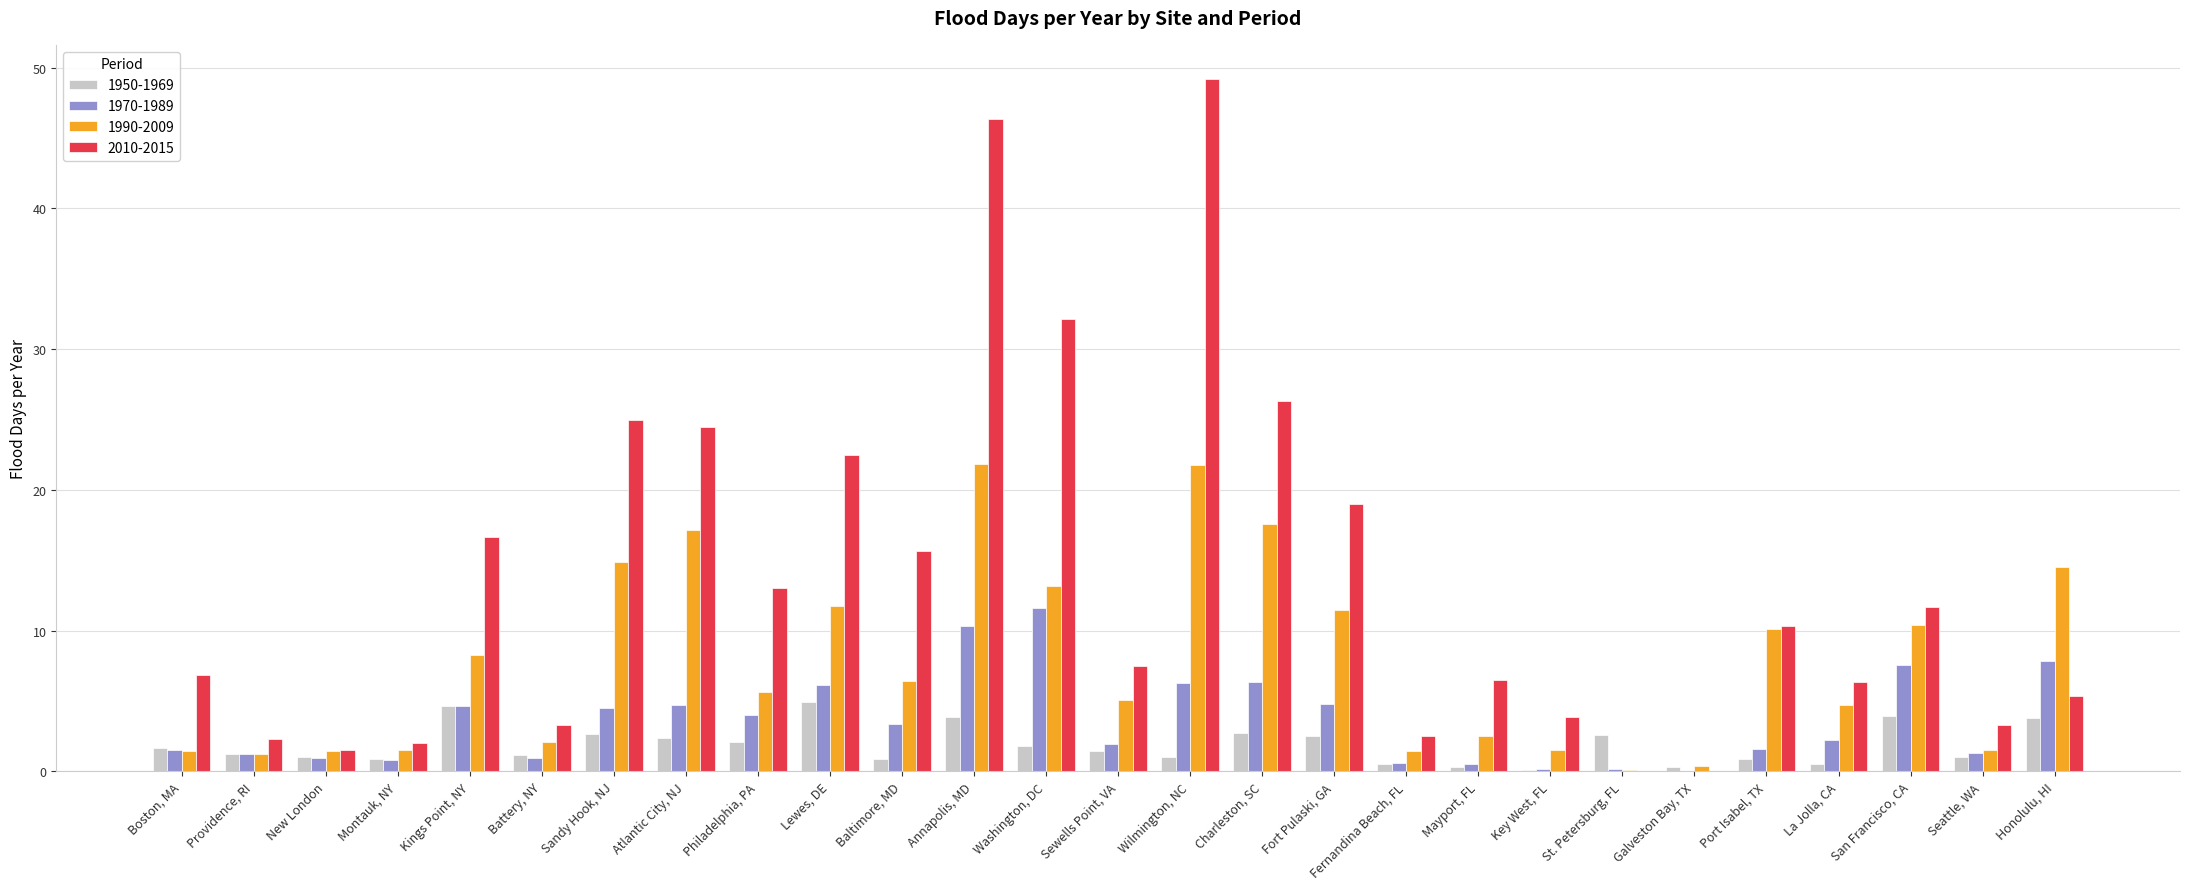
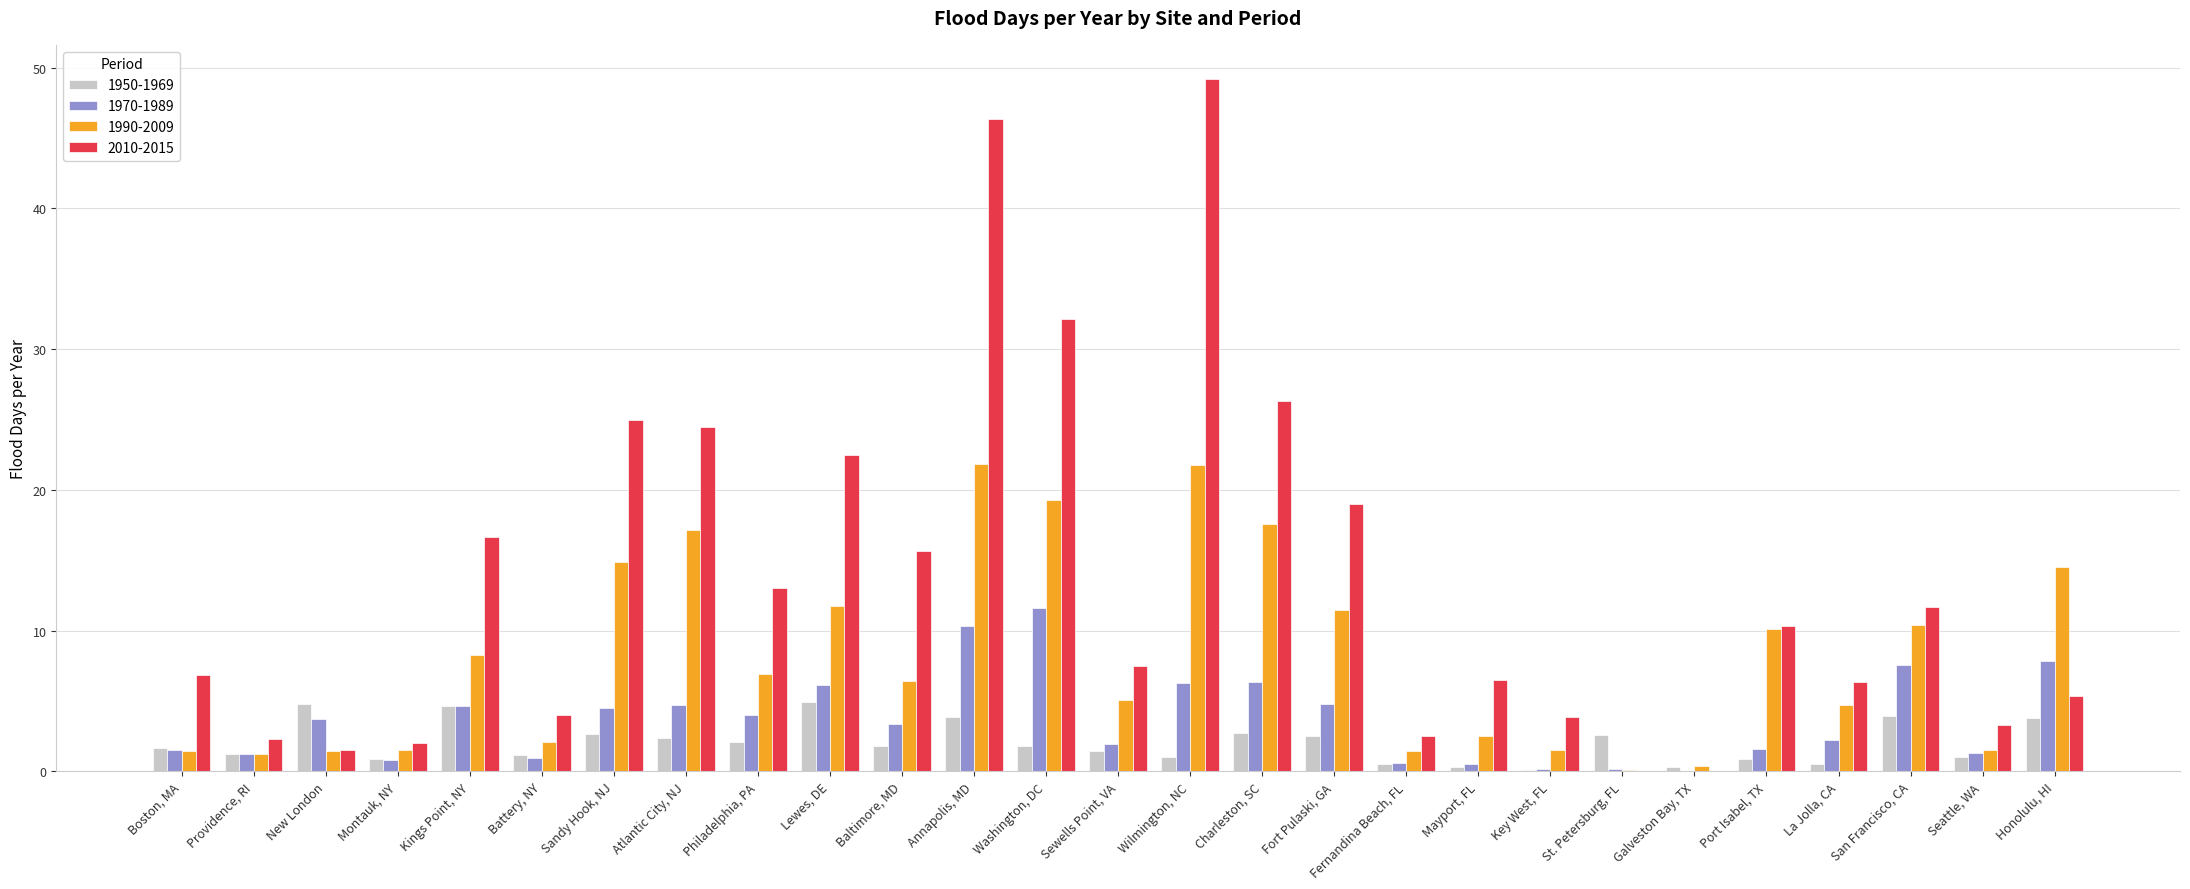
1950-1969, New London: 1.1 -> 4.8
1970-1989, New London: 0.9 -> 3.7
2010-2015, Battery, NY: 3.3 -> 4.0
1990-2009, Philadelphia, PA: 5.7 -> 6.9
1950-1969, Baltimore, MD: 0.9 -> 1.8
1990-2009, Washington, DC: 13.2 -> 19.3
